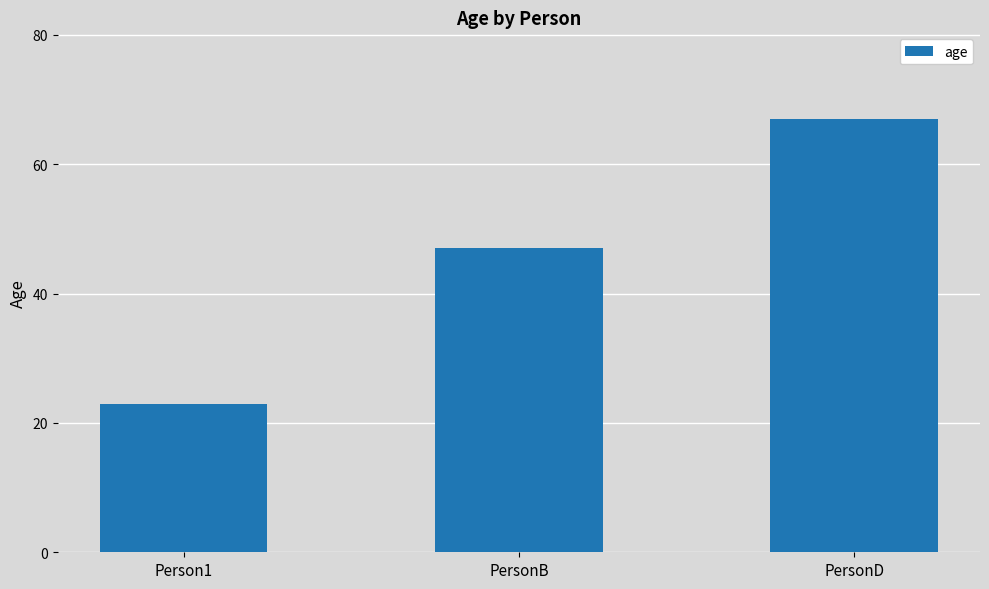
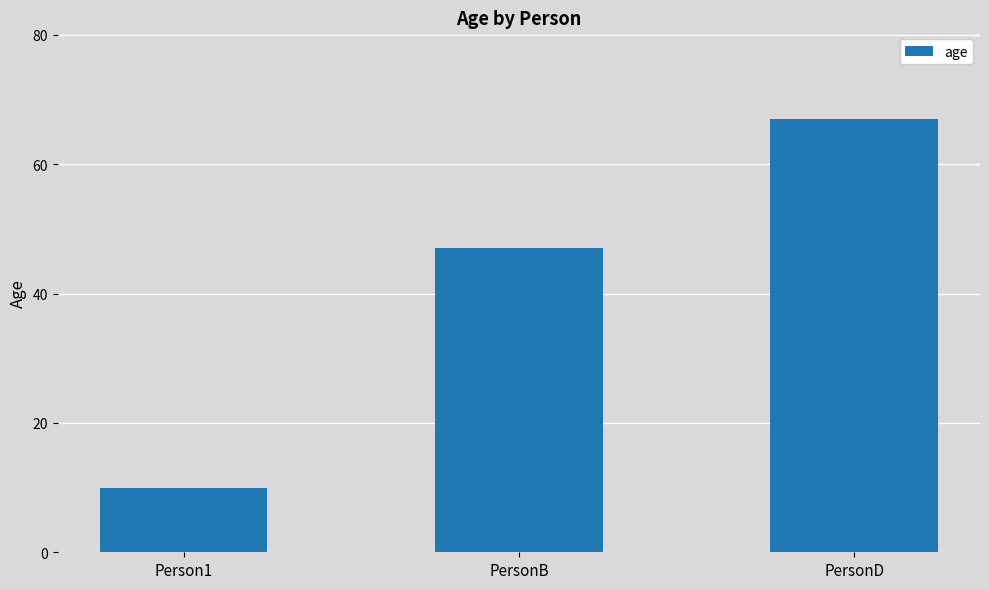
Person1: 23 -> 10
